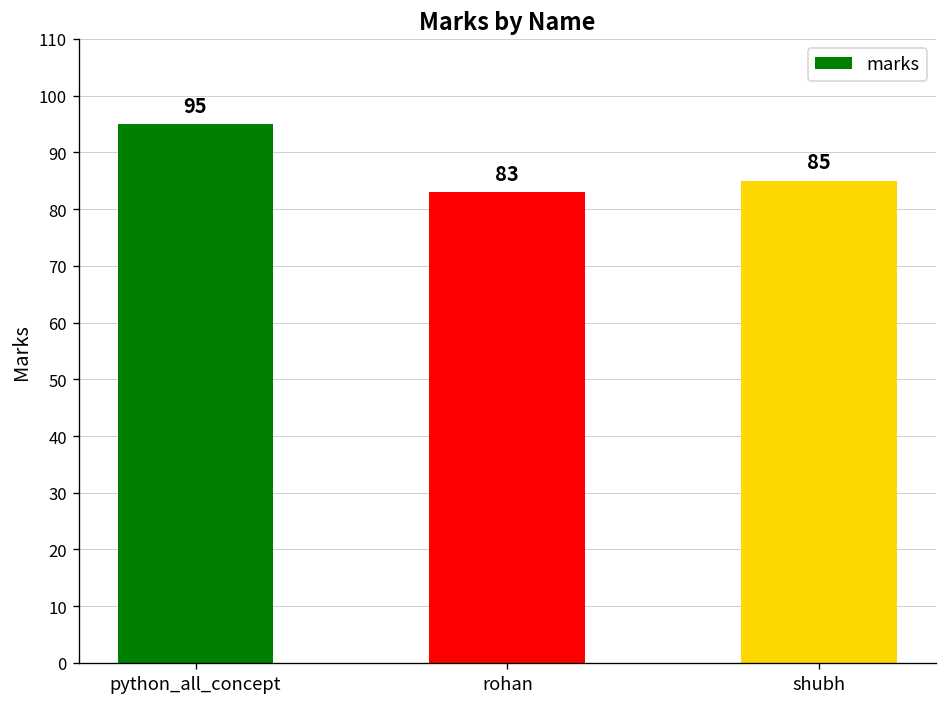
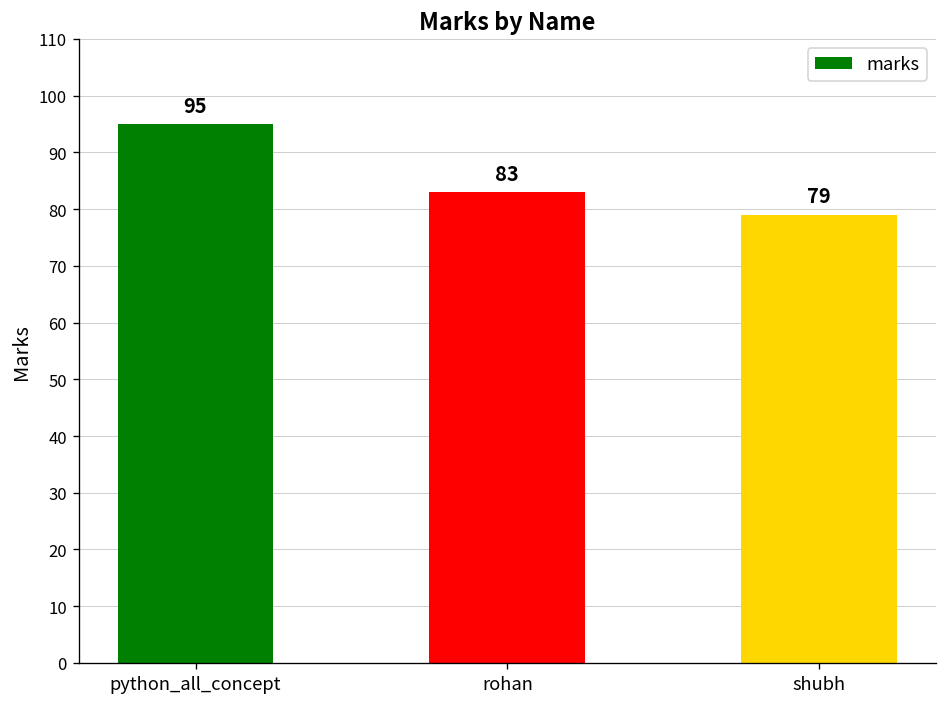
shubh: 85 -> 79
